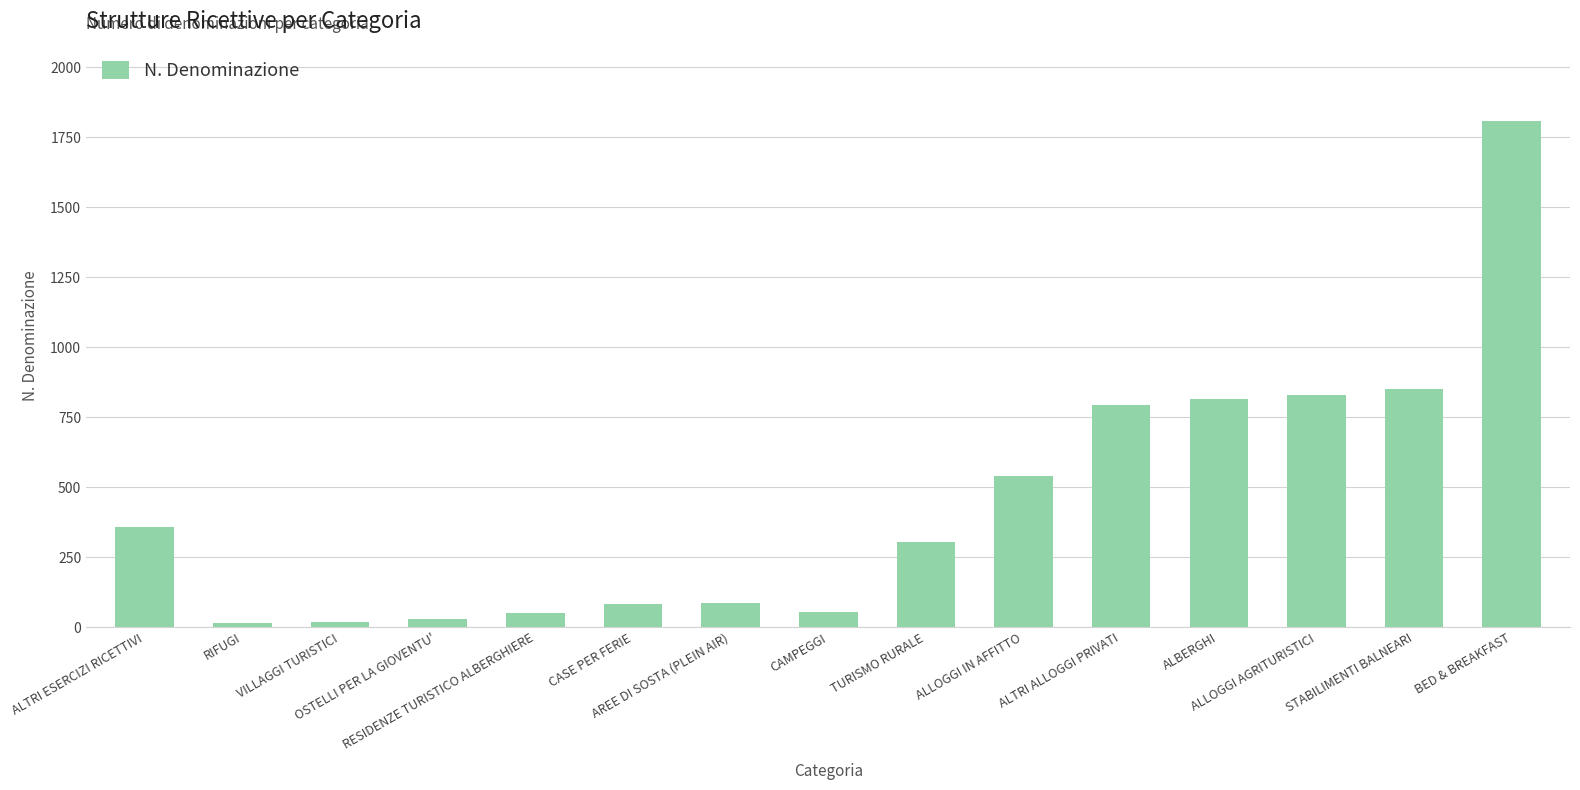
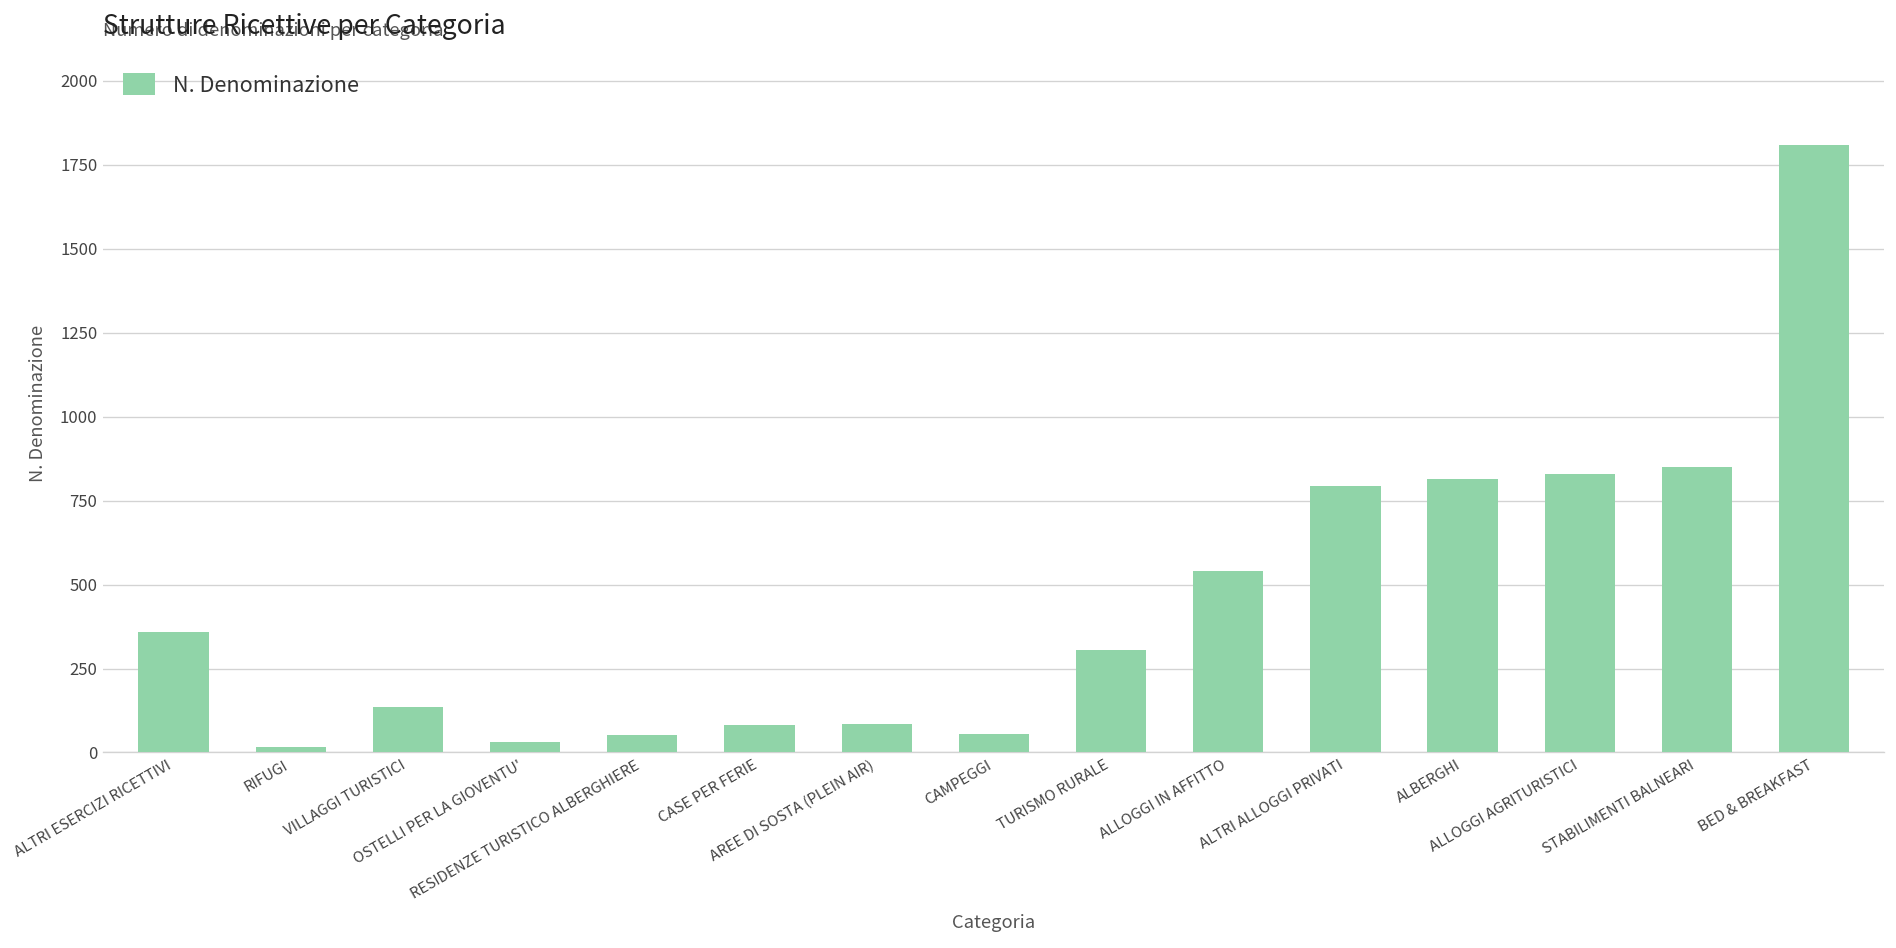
VILLAGGI TURISTICI: 20 -> 140
